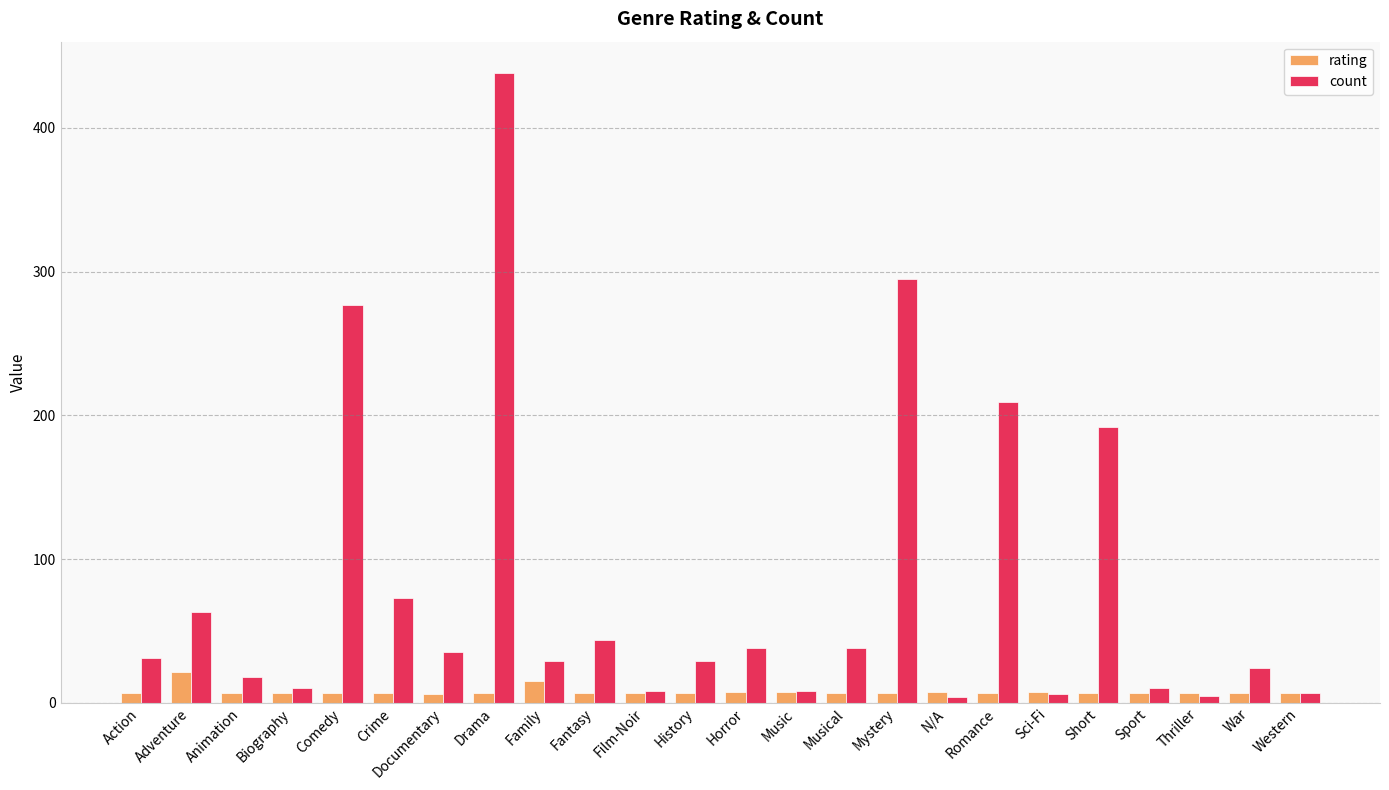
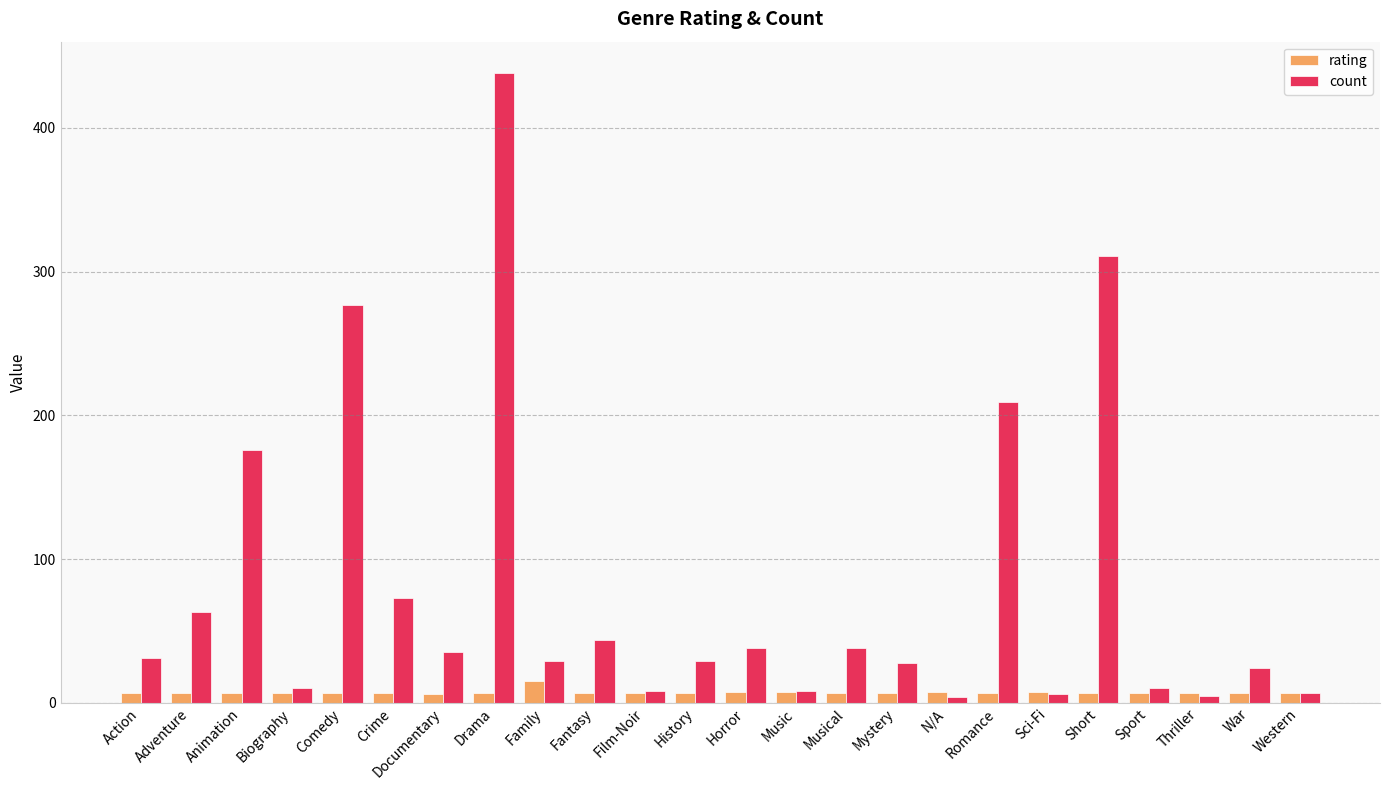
rating, Adventure: 21 -> 7
count, Animation: 18 -> 176
count, Mystery: 295 -> 28
count, Short: 192 -> 311
